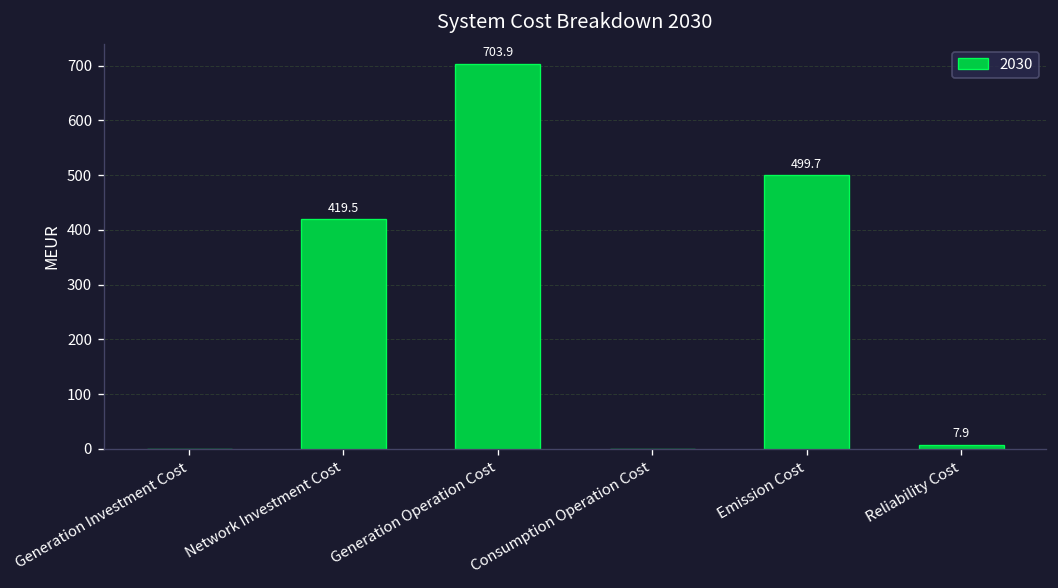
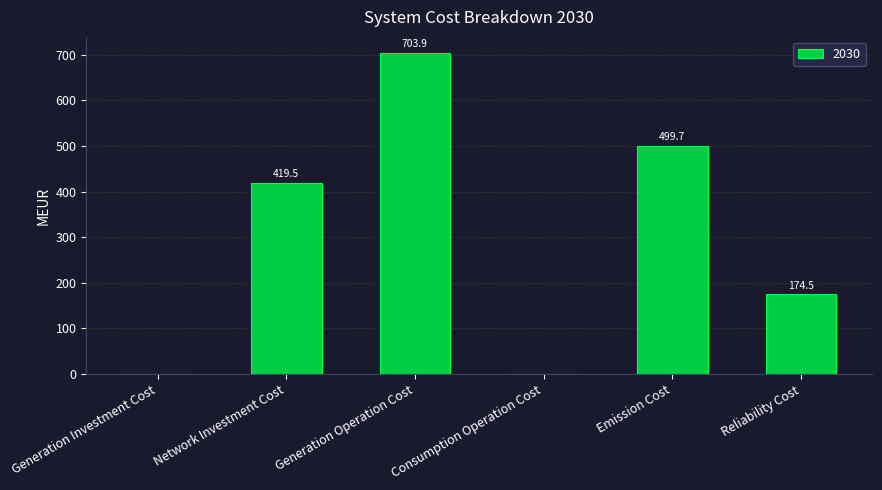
Reliability Cost: 7.9 -> 174.5
